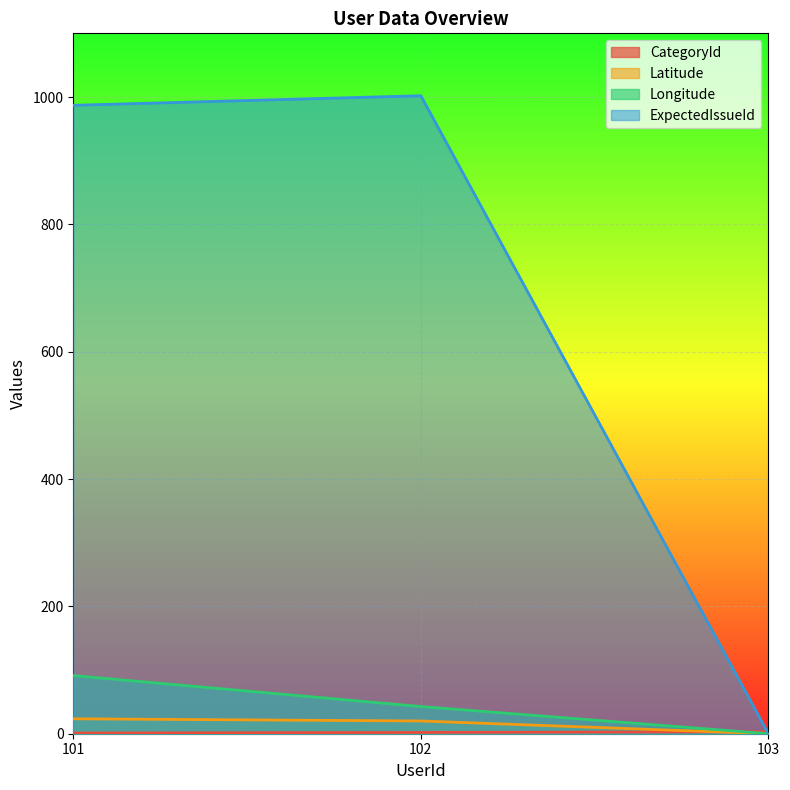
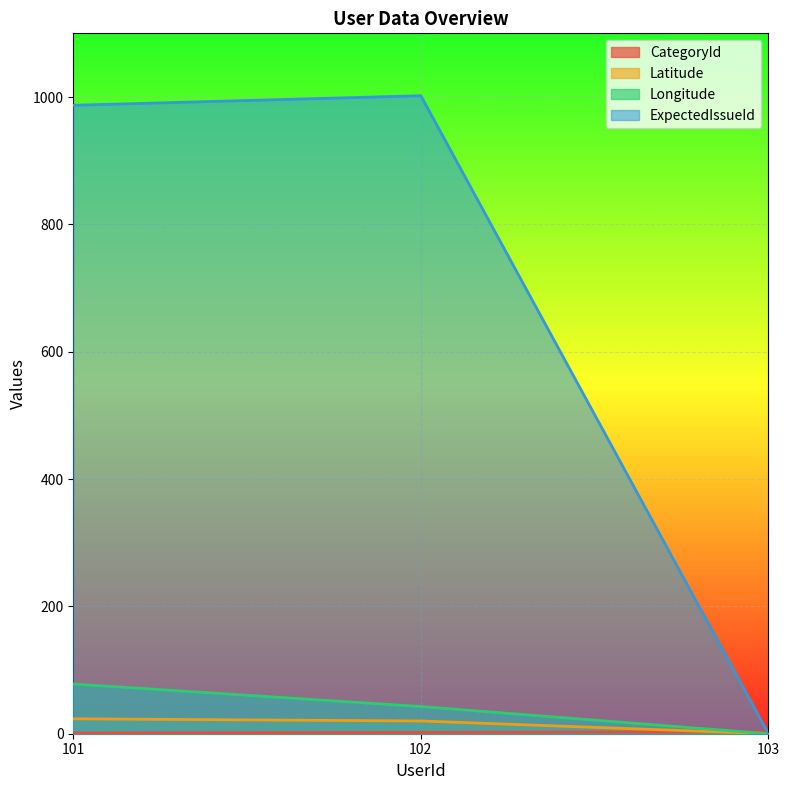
Longitude, 101: 90 -> 80
